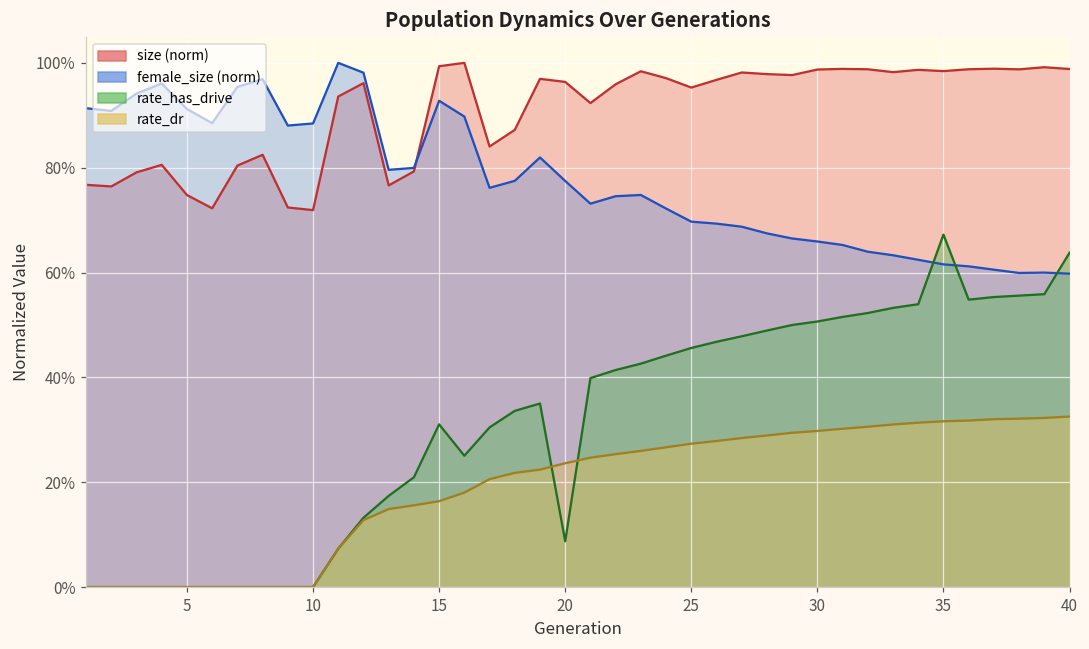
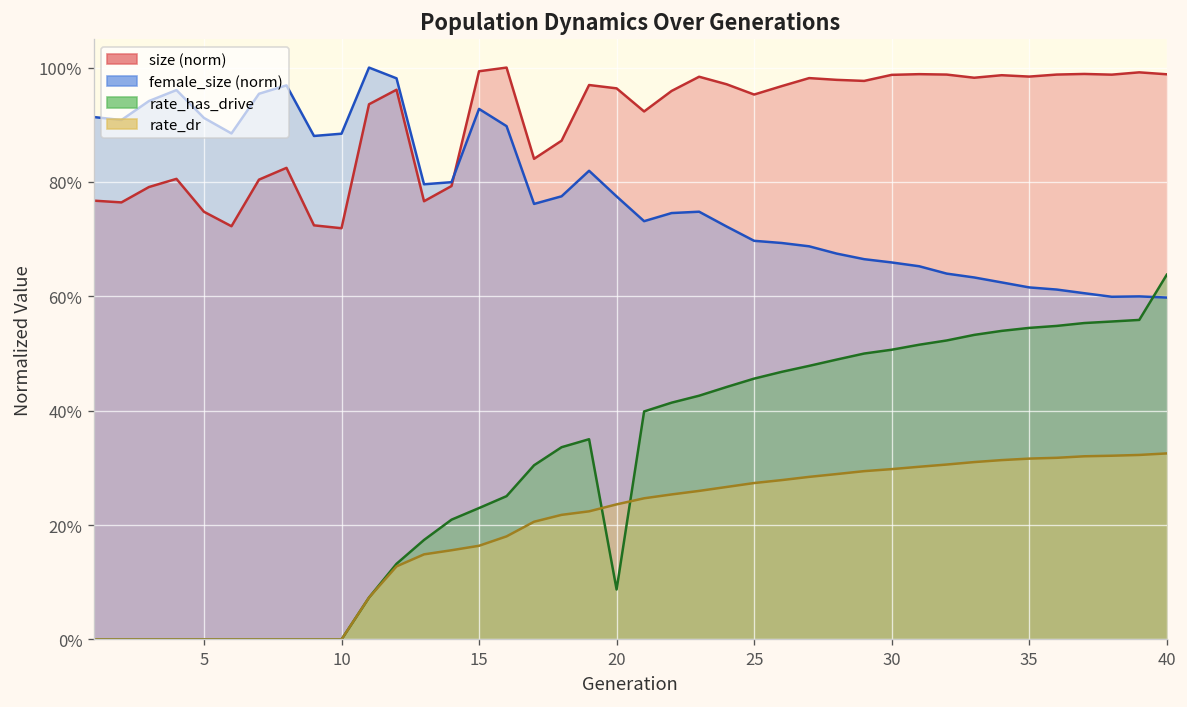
rate_has_drive, 15: 31% -> 23%
rate_has_drive, 35: 67% -> 54%
